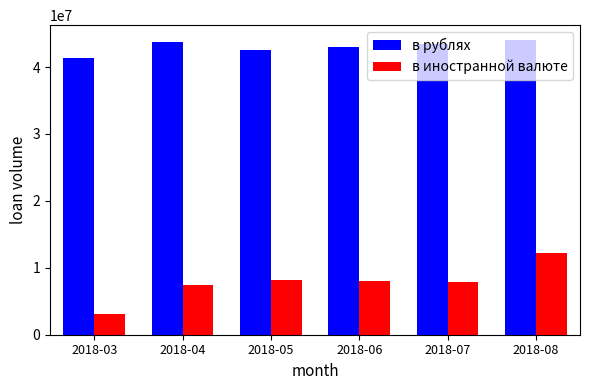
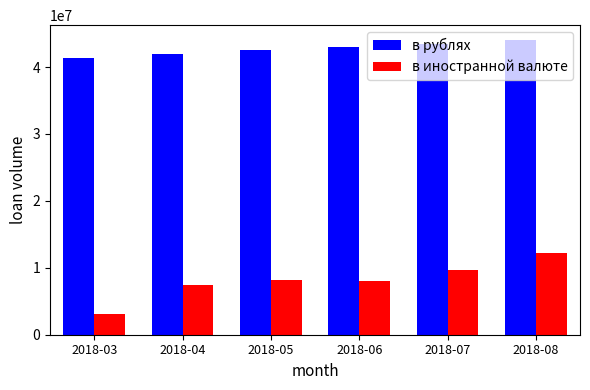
в рублях, 2018-04: 44000000 -> 42000000
в иностранной валюте, 2018-07: 8000000 -> 10000000
